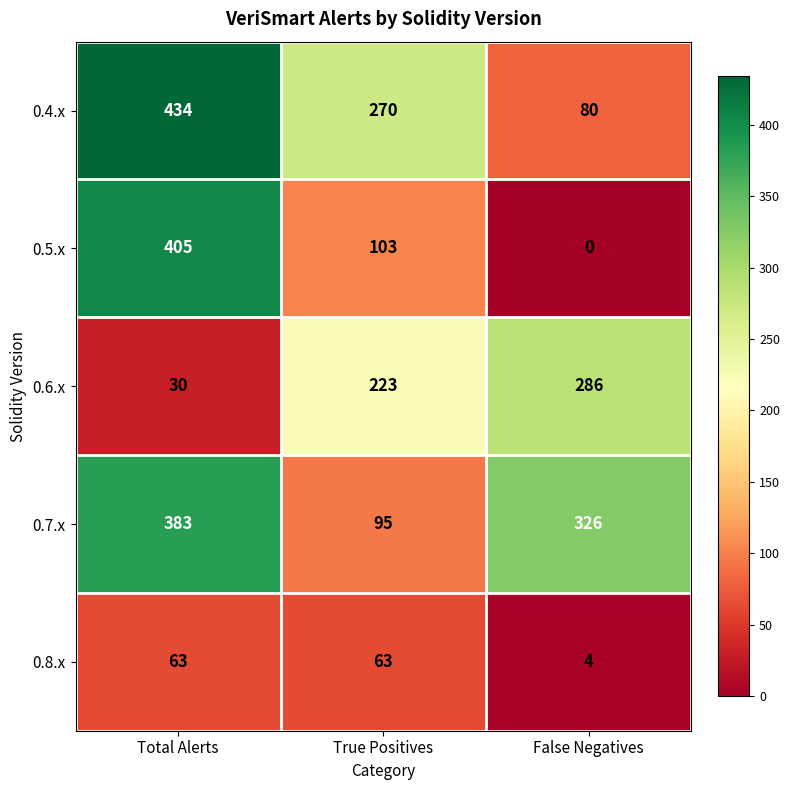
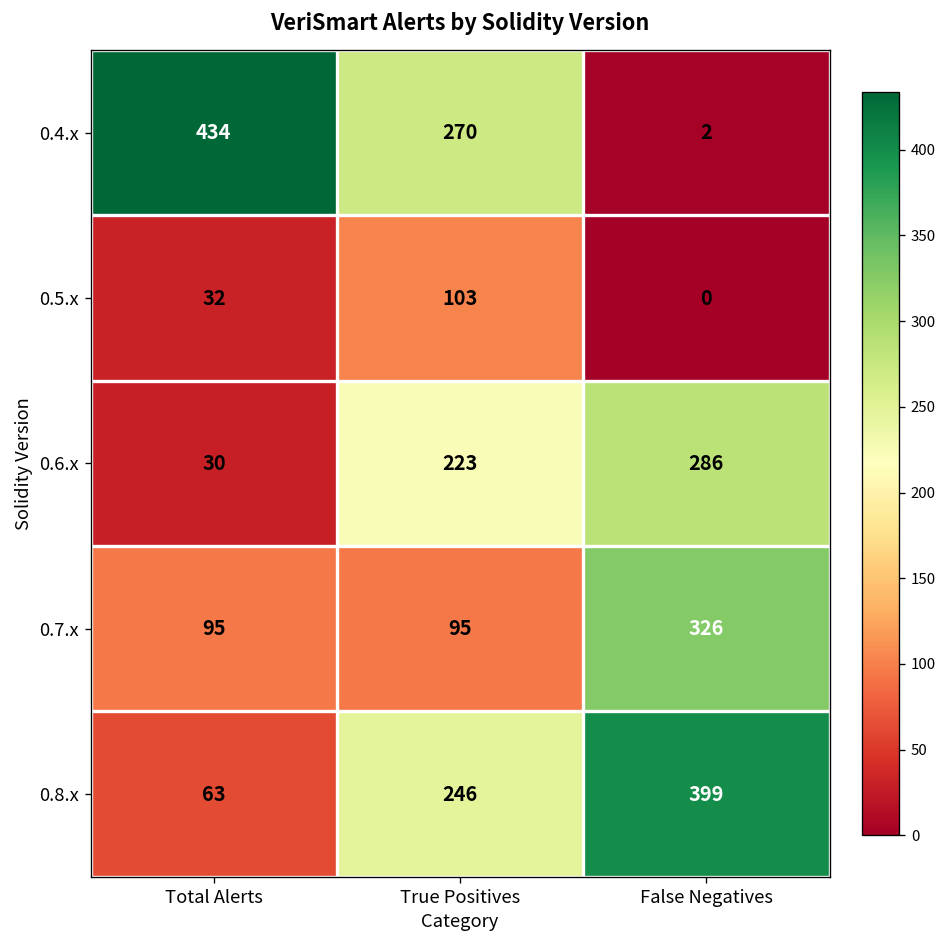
0.4.x, False Negatives: 80 -> 2
0.5.x, Total Alerts: 405 -> 32
0.7.x, Total Alerts: 383 -> 95
0.8.x, True Positives: 63 -> 246
0.8.x, False Negatives: 4 -> 399
